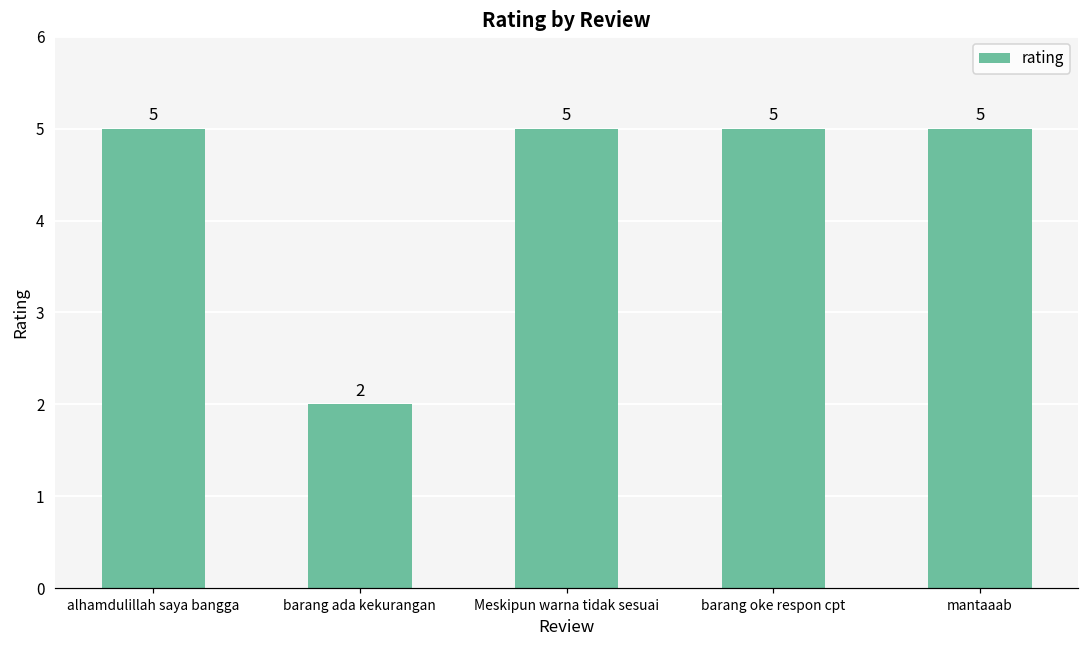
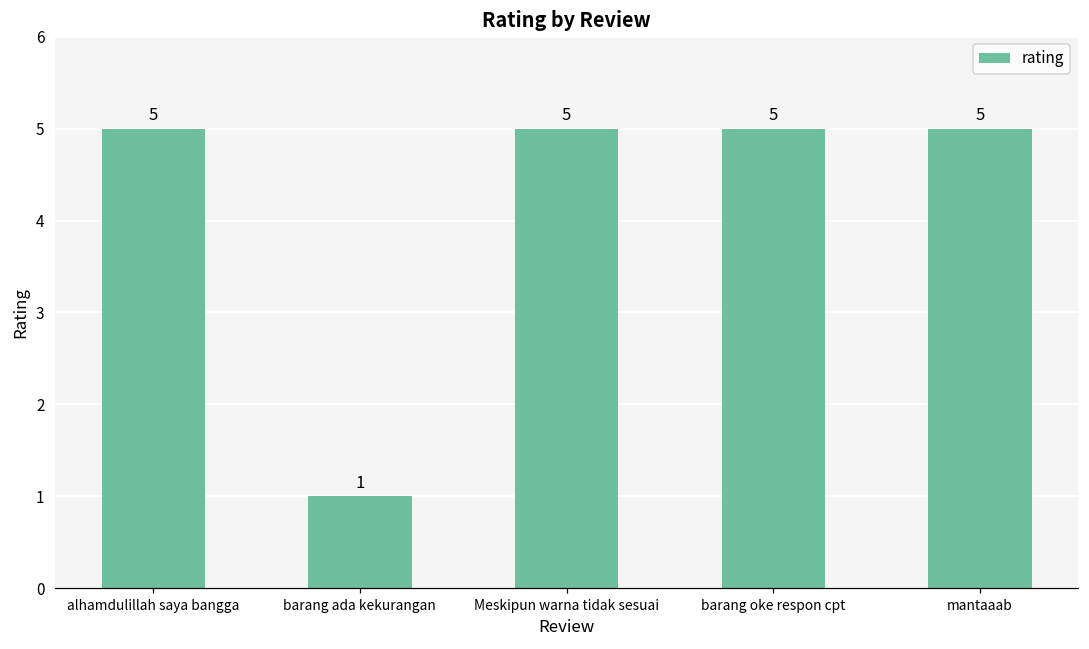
barang ada kekurangan: 2 -> 1
